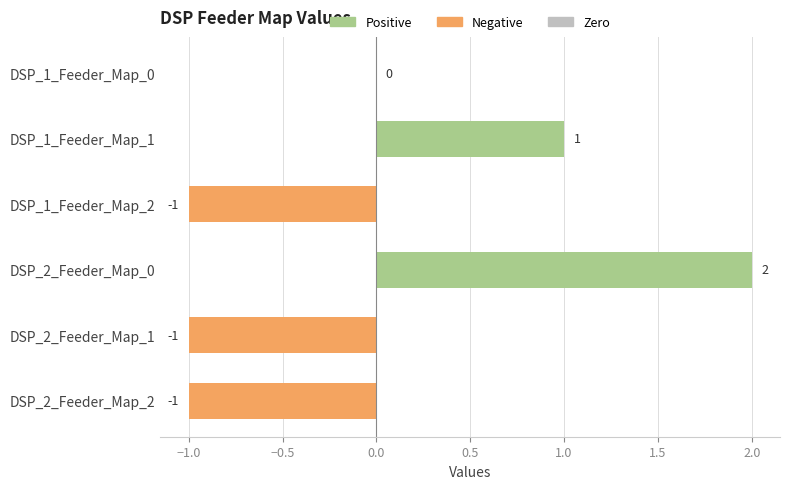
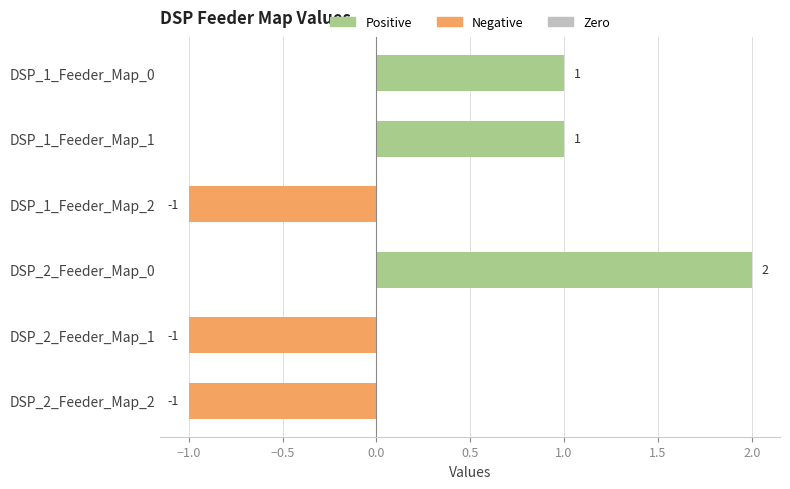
DSP_1_Feeder_Map_0: 0 -> 1
